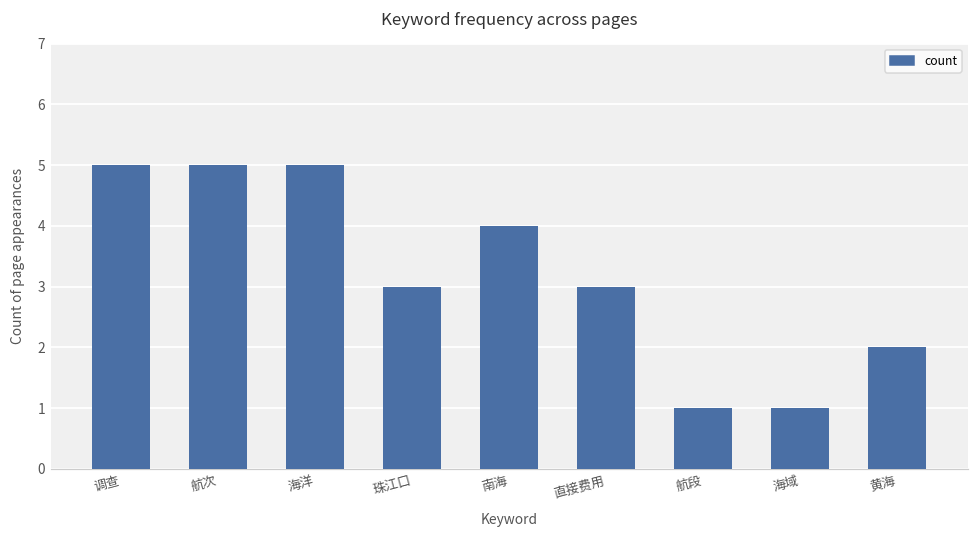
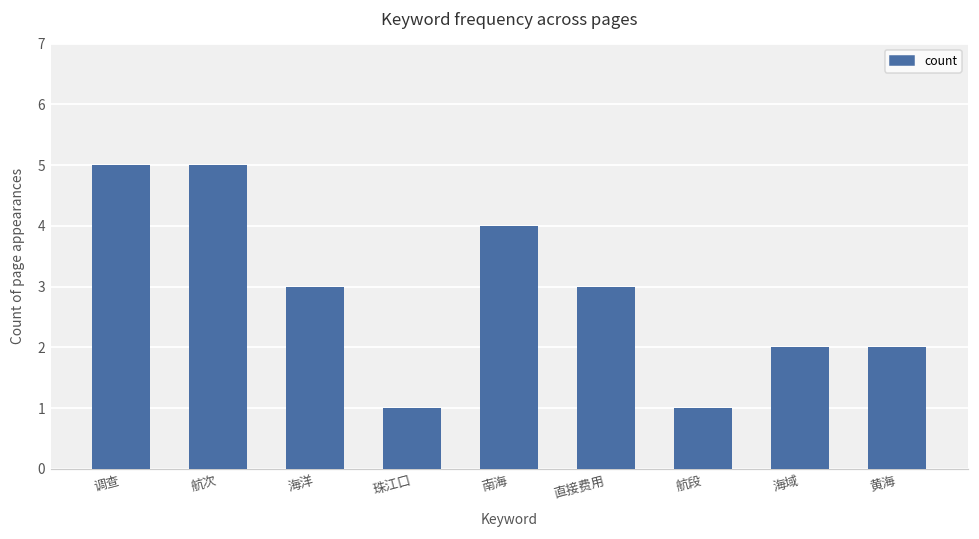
海洋: 5 -> 3
珠江口: 3 -> 1
海域: 1 -> 2
